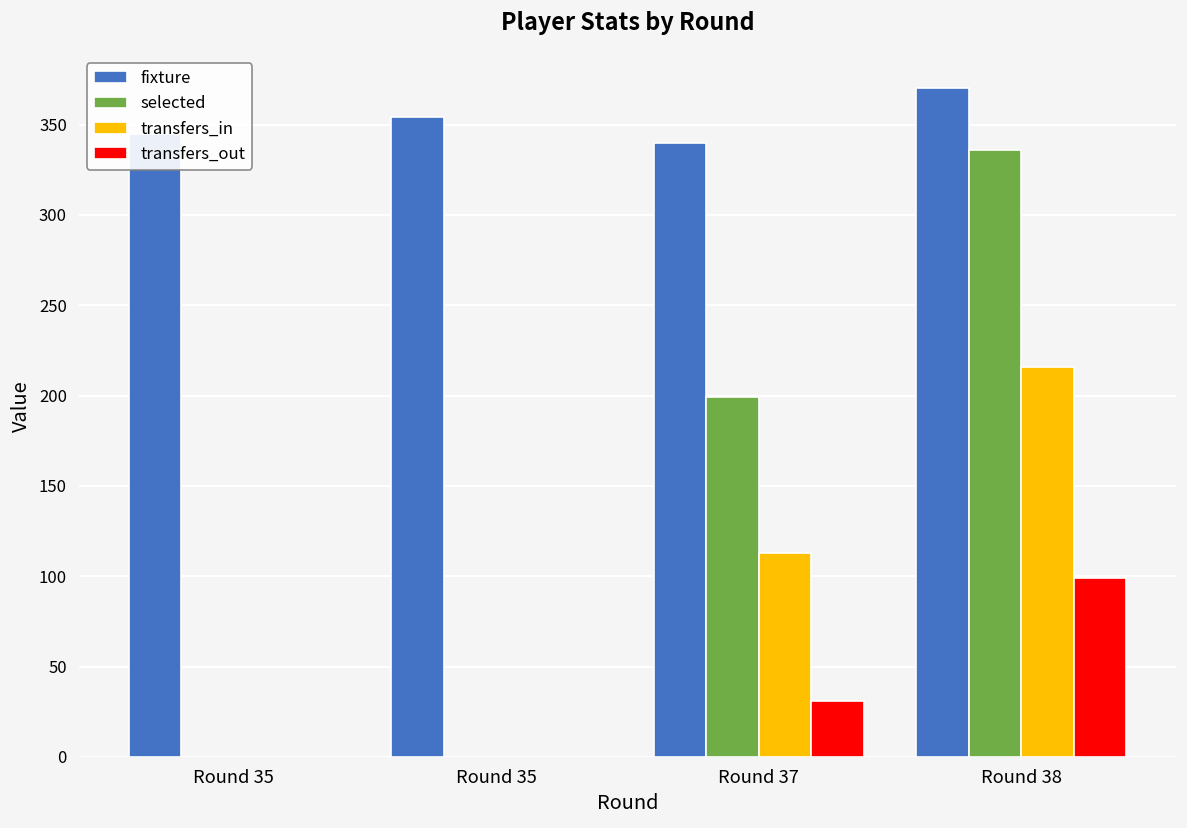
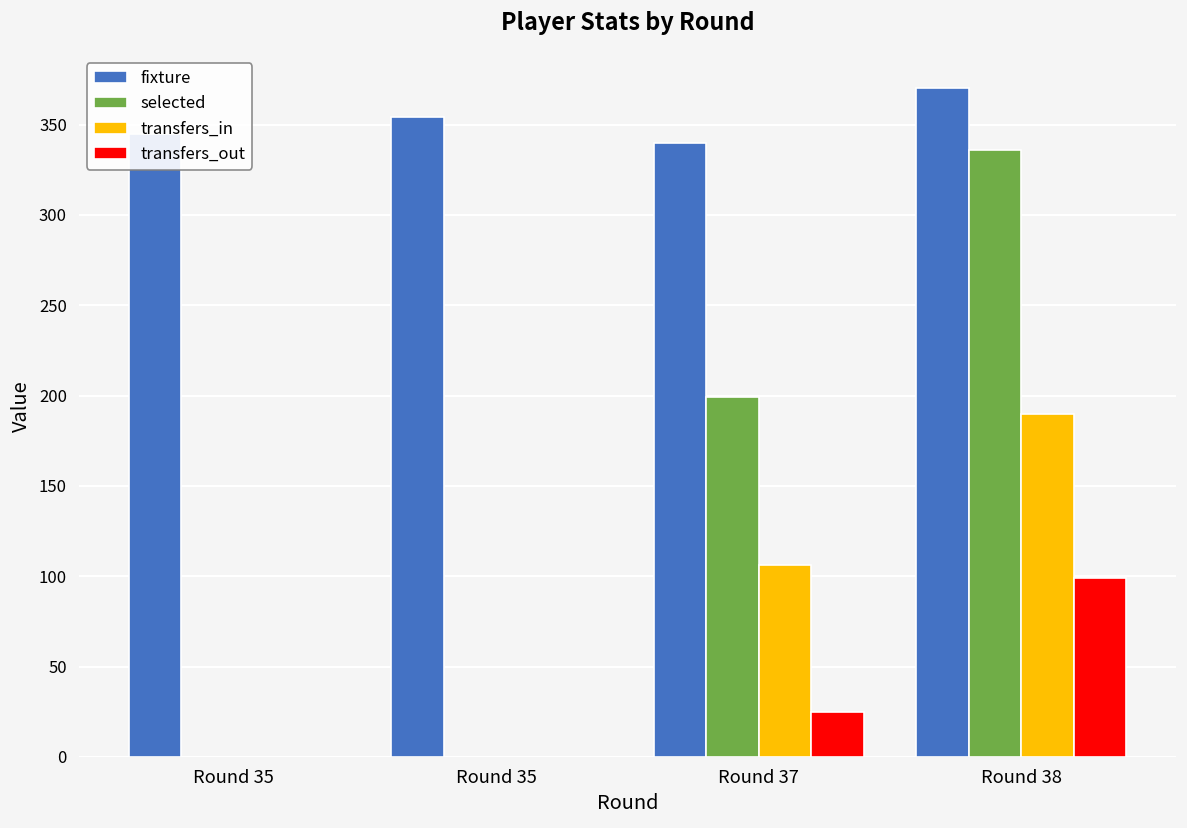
transfers_in, Round 37: 113 -> 106
transfers_out, Round 37: 31 -> 25
transfers_in, Round 38: 216 -> 190
